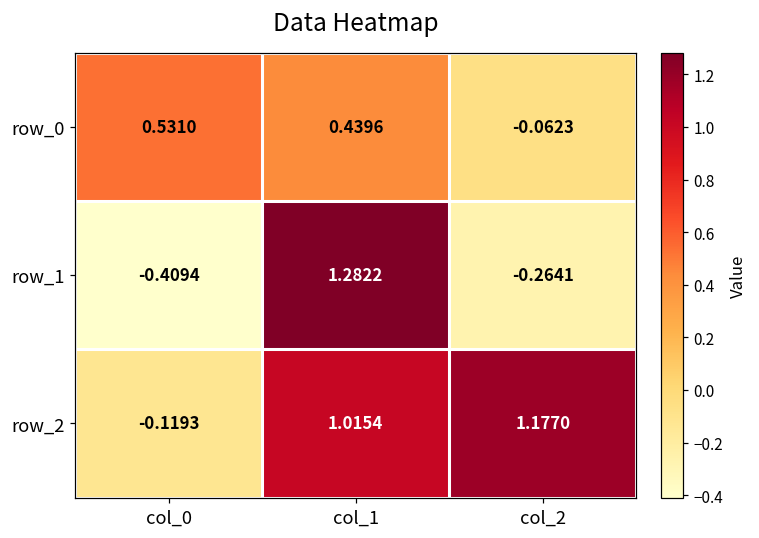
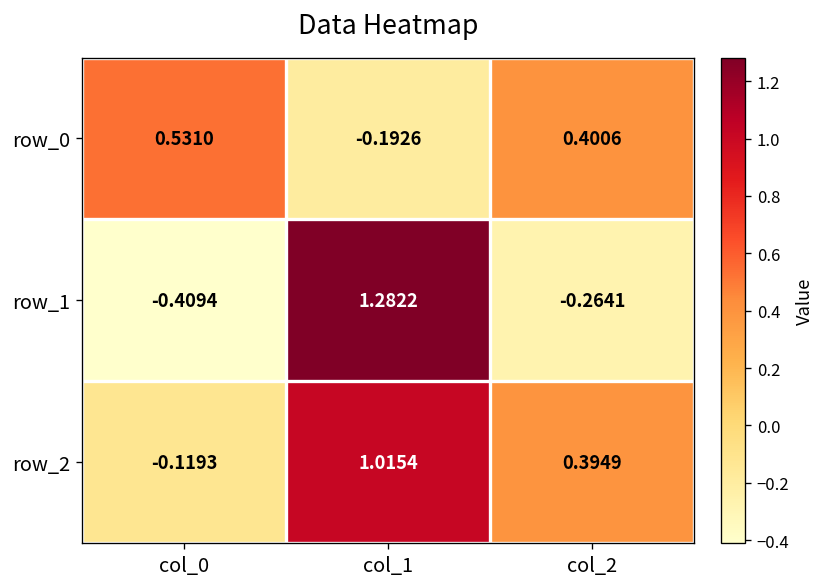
row_0, col_1: 0.4396 -> -0.1926
row_0, col_2: -0.0623 -> 0.4006
row_2, col_2: 1.1770 -> 0.3949
